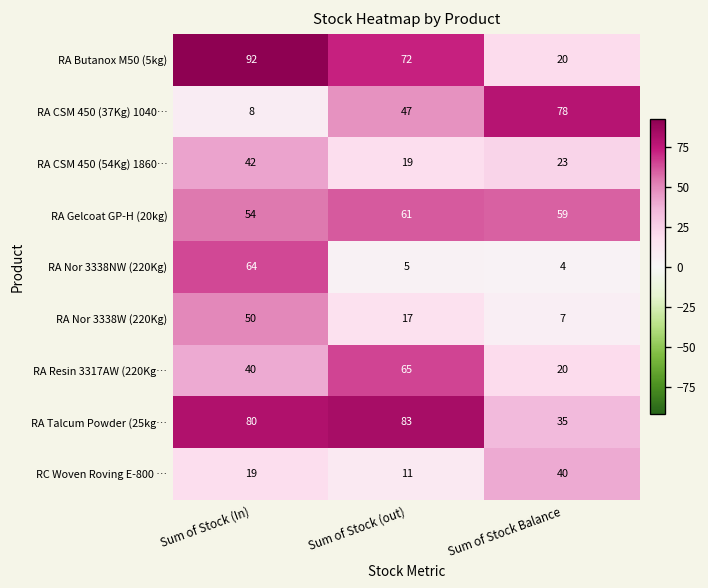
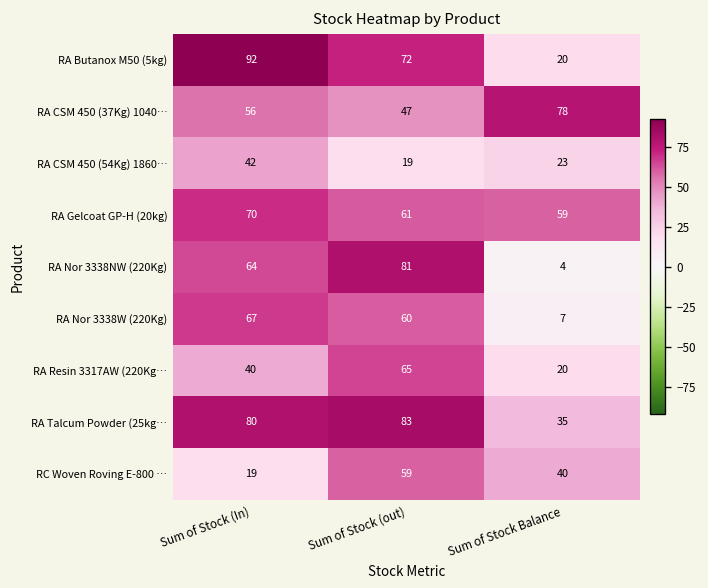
RA CSM 450 (37Kg) 1040…, Sum of Stock (In): 8 -> 56
RA Gelcoat GP-H (20kg), Sum of Stock (In): 54 -> 70
RA Nor 3338NW (220Kg), Sum of Stock (out): 5 -> 81
RA Nor 3338W (220Kg), Sum of Stock (In): 50 -> 67
RA Nor 3338W (220Kg), Sum of Stock (out): 17 -> 60
RC Woven Roving E-800 …, Sum of Stock (out): 11 -> 59
